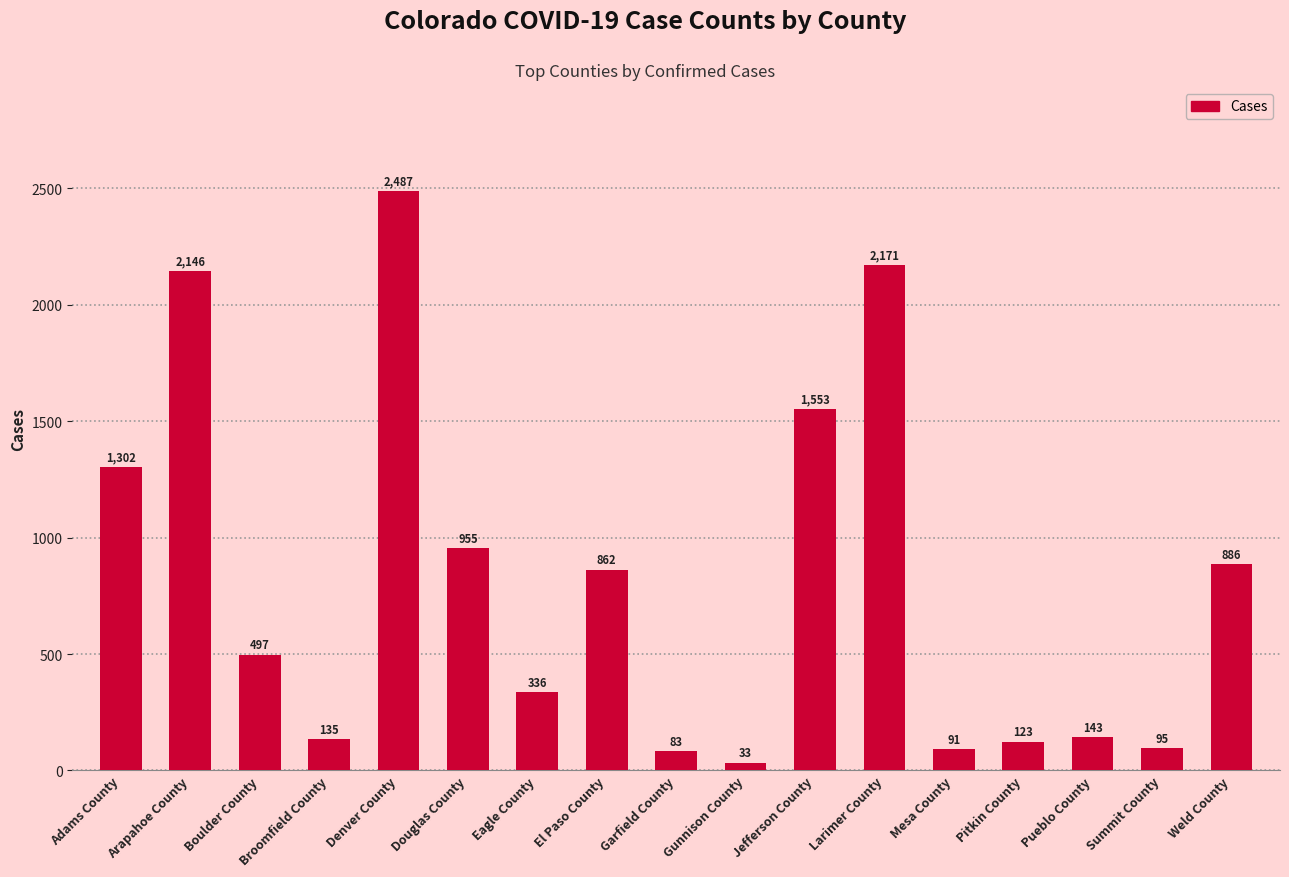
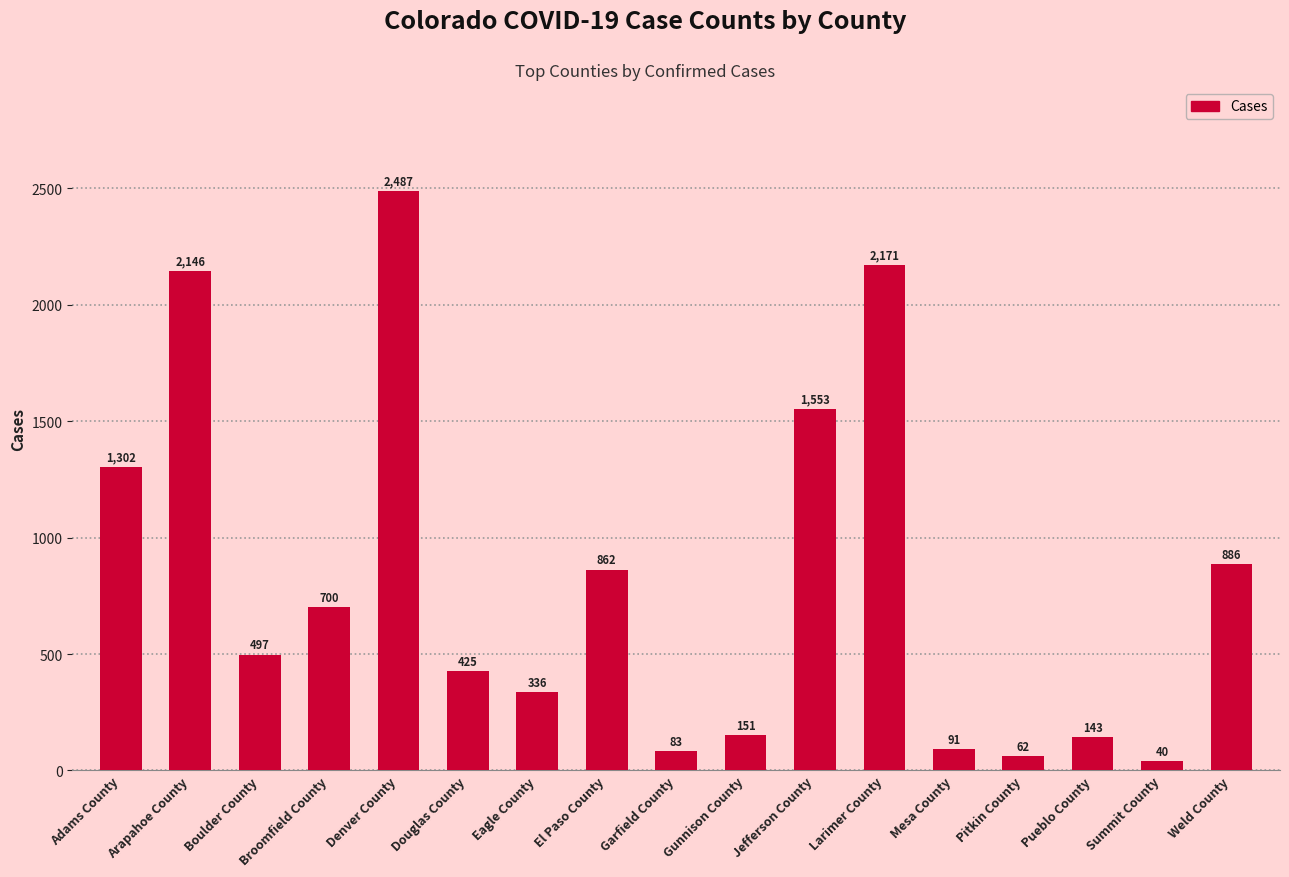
Broomfield County: 135 -> 700
Douglas County: 955 -> 425
Gunnison County: 33 -> 151
Pitkin County: 123 -> 62
Summit County: 95 -> 40
